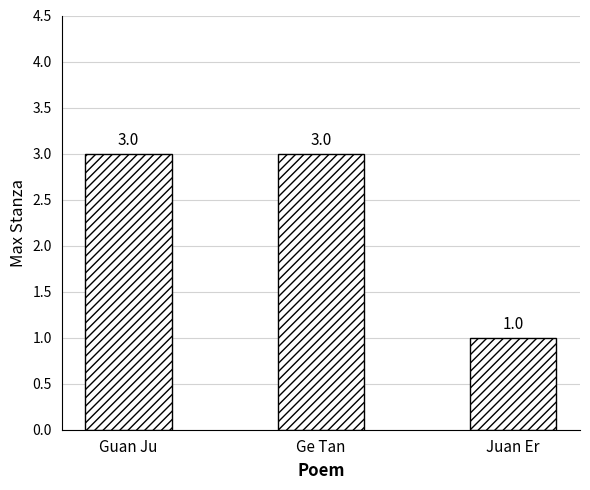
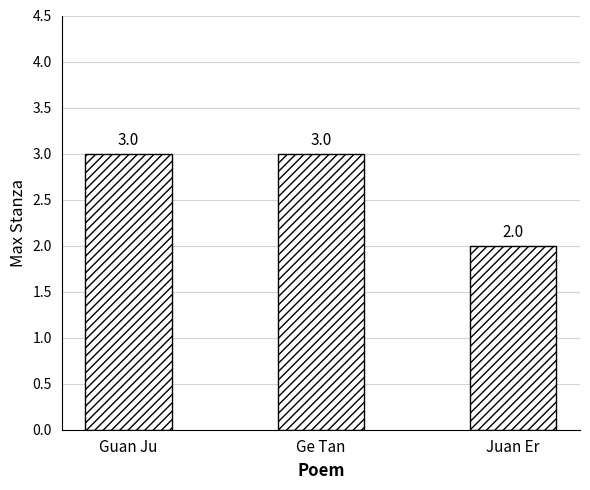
Juan Er: 1.0 -> 2.0
